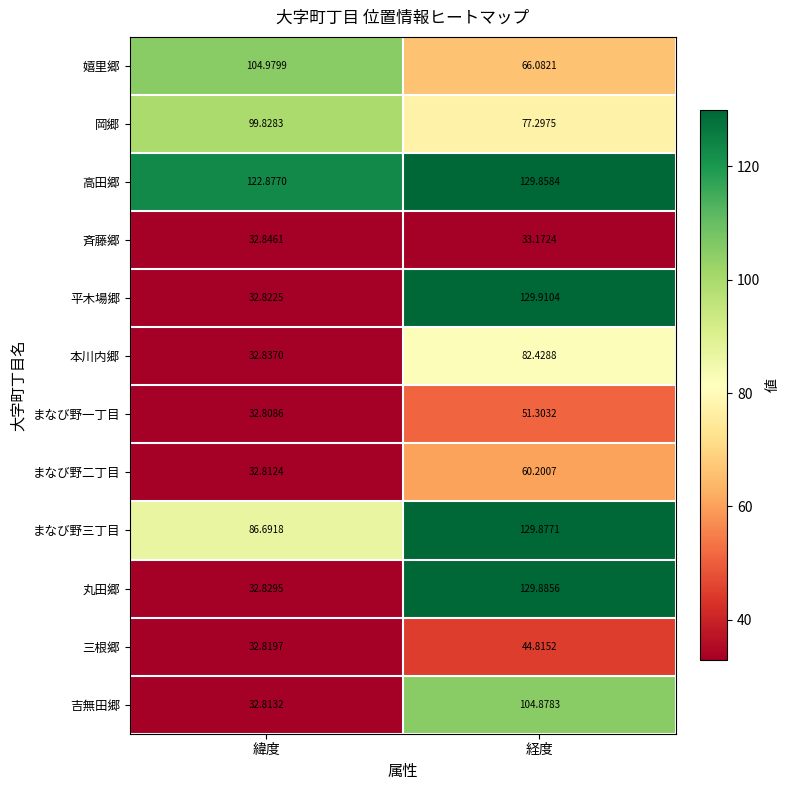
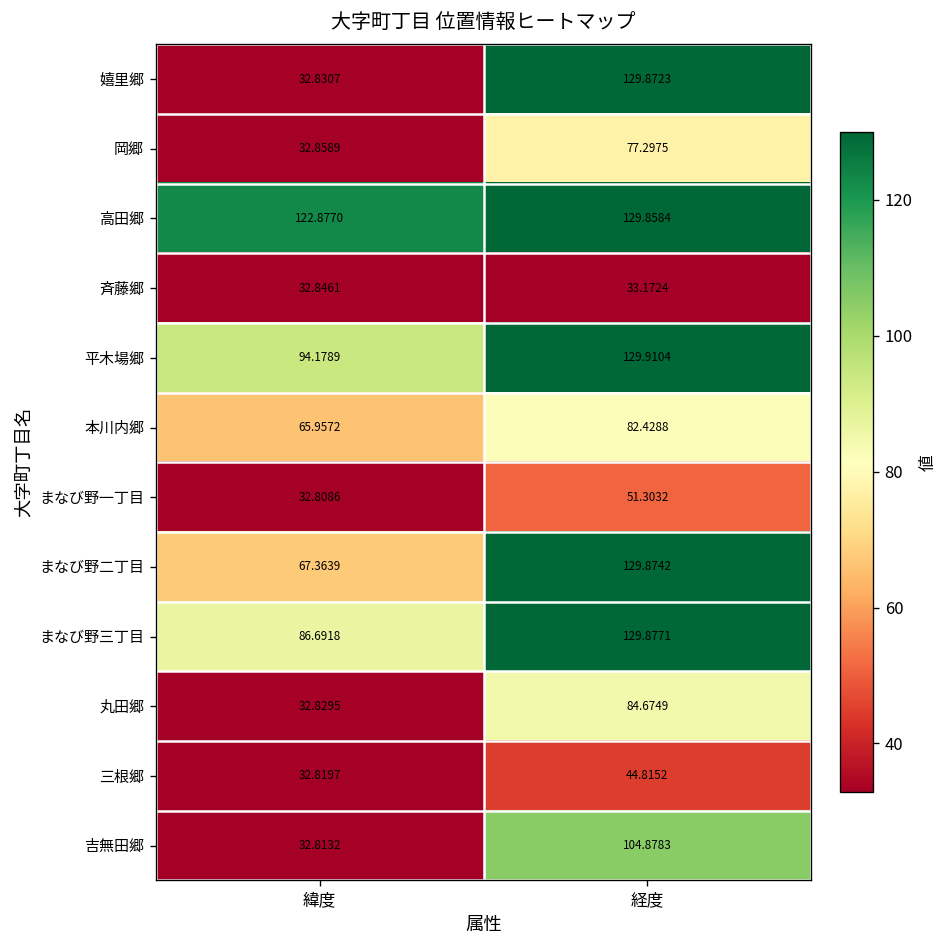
嬉里郷, 緯度: 104.9799 -> 32.8307
嬉里郷, 経度: 66.0821 -> 129.8723
岡郷, 緯度: 99.8283 -> 32.8589
平木場郷, 緯度: 32.8225 -> 94.1789
本川内郷, 緯度: 32.8370 -> 65.9572
まなび野二丁目, 緯度: 32.8124 -> 67.3639
まなび野二丁目, 経度: 60.2007 -> 129.8742
丸田郷, 経度: 129.8856 -> 84.6749
